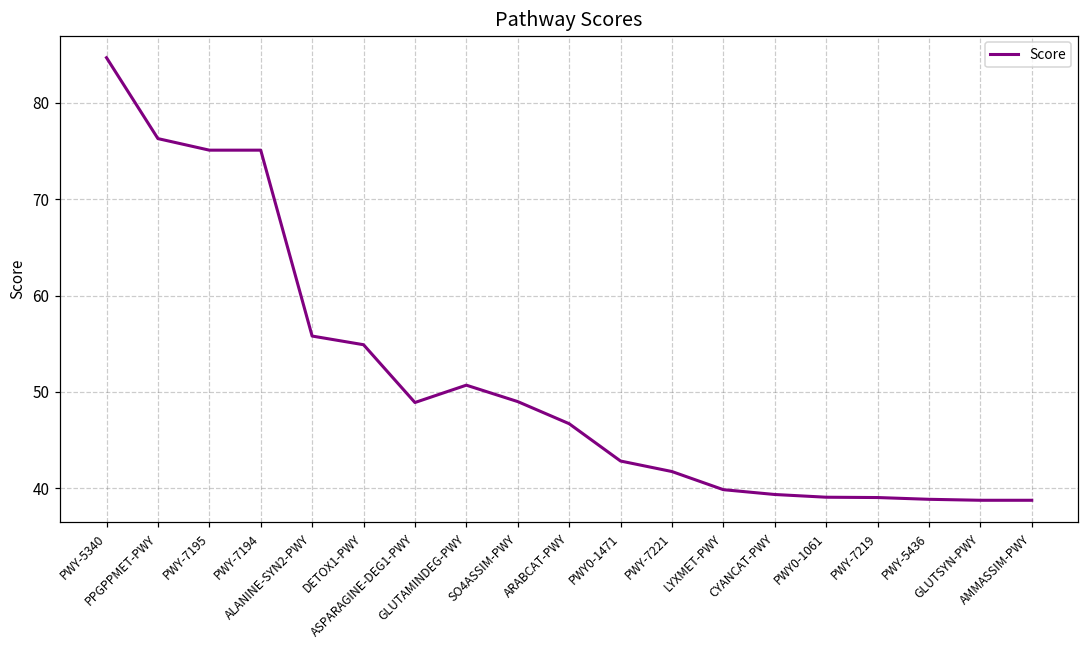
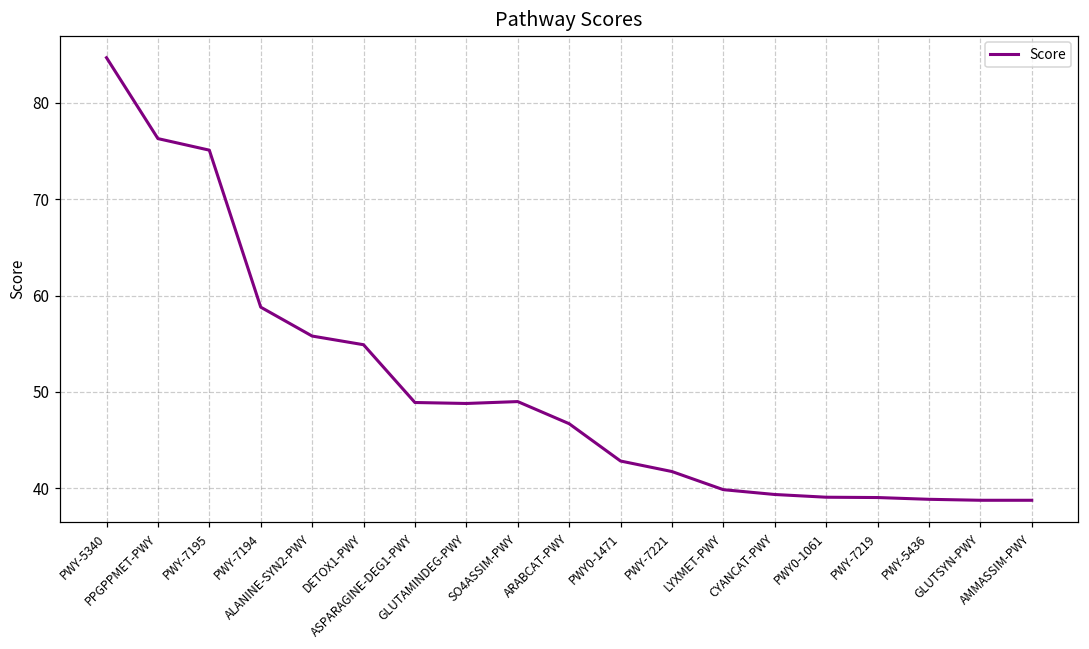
PWY-7194: 75 -> 59
GLUTAMINDEG-PWY: 51 -> 49
